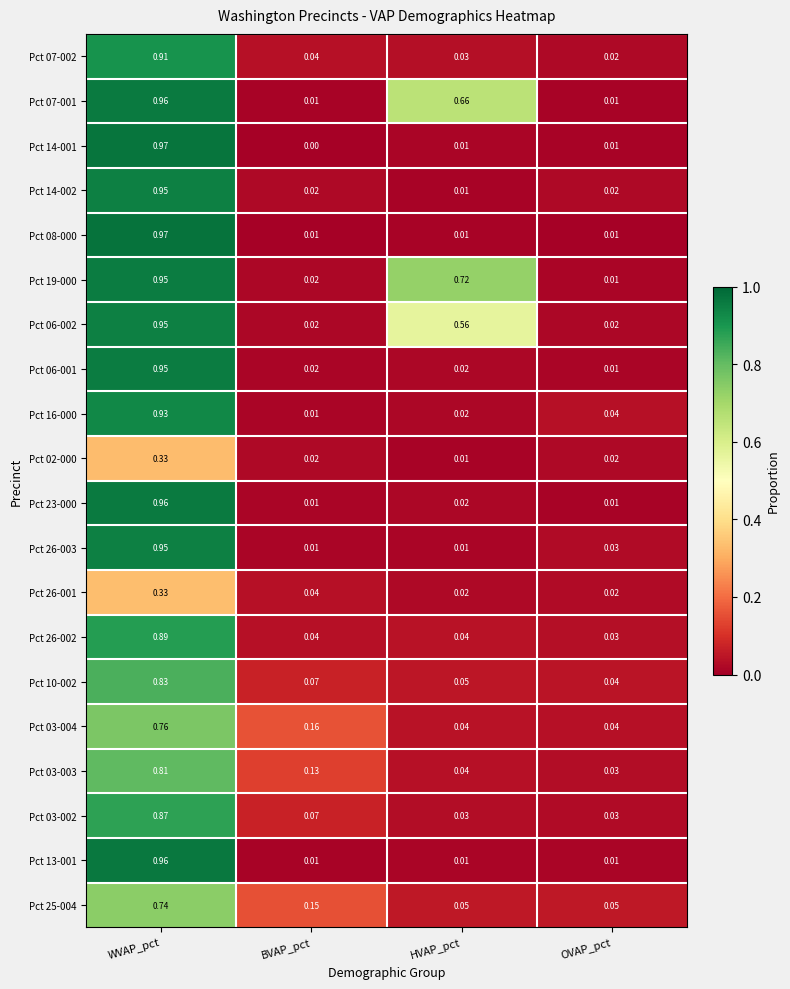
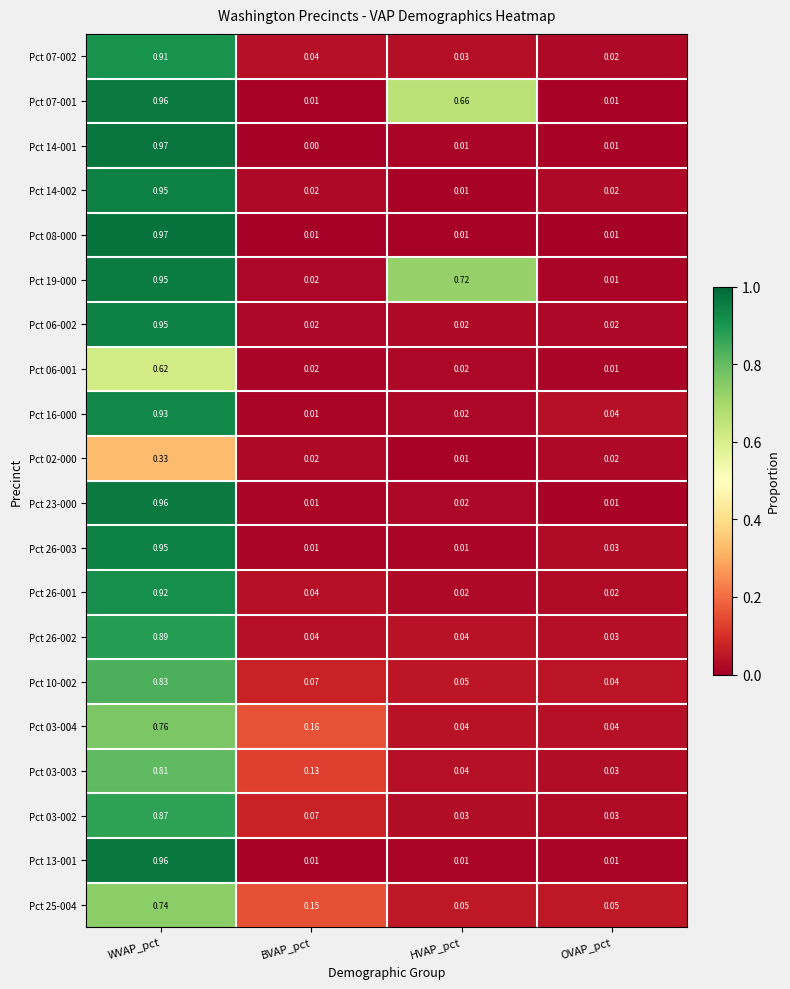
Pct 06-002, HVAP_pct: 0.56 -> 0.02
Pct 06-001, WVAP_pct: 0.95 -> 0.62
Pct 26-001, WVAP_pct: 0.33 -> 0.92
